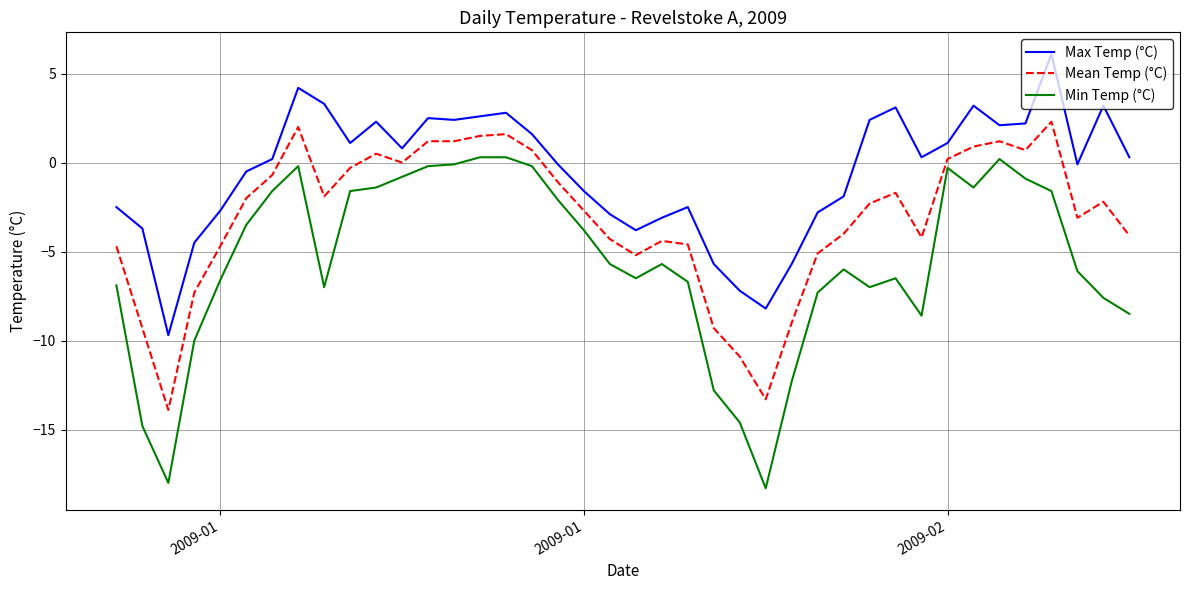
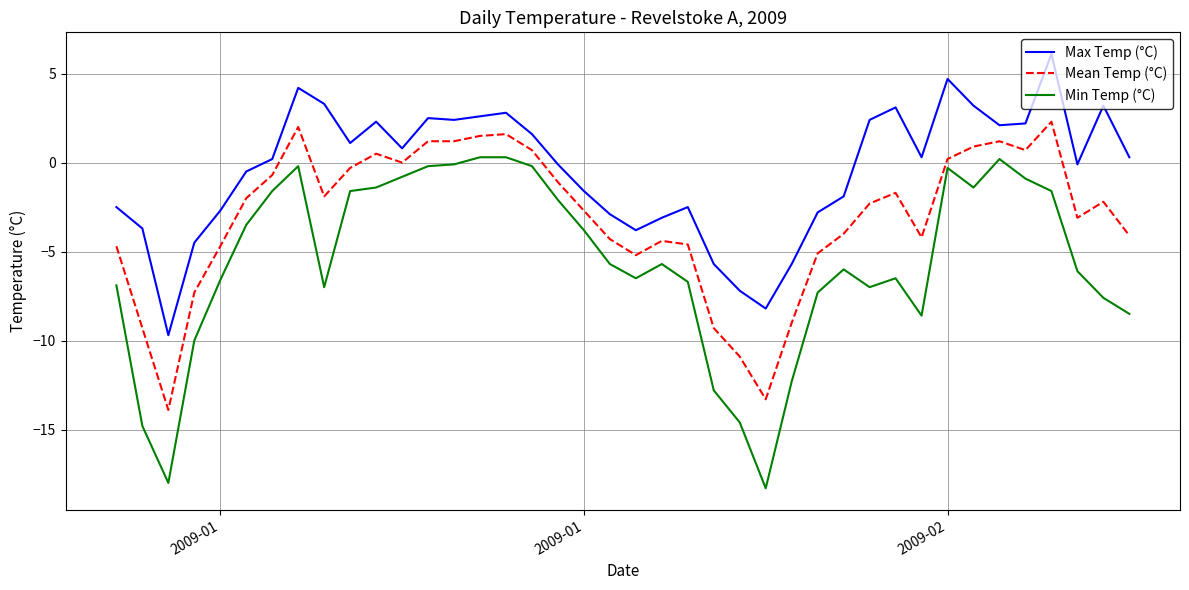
Max Temp (°C), 2009-02: 1.1 -> 4.7
